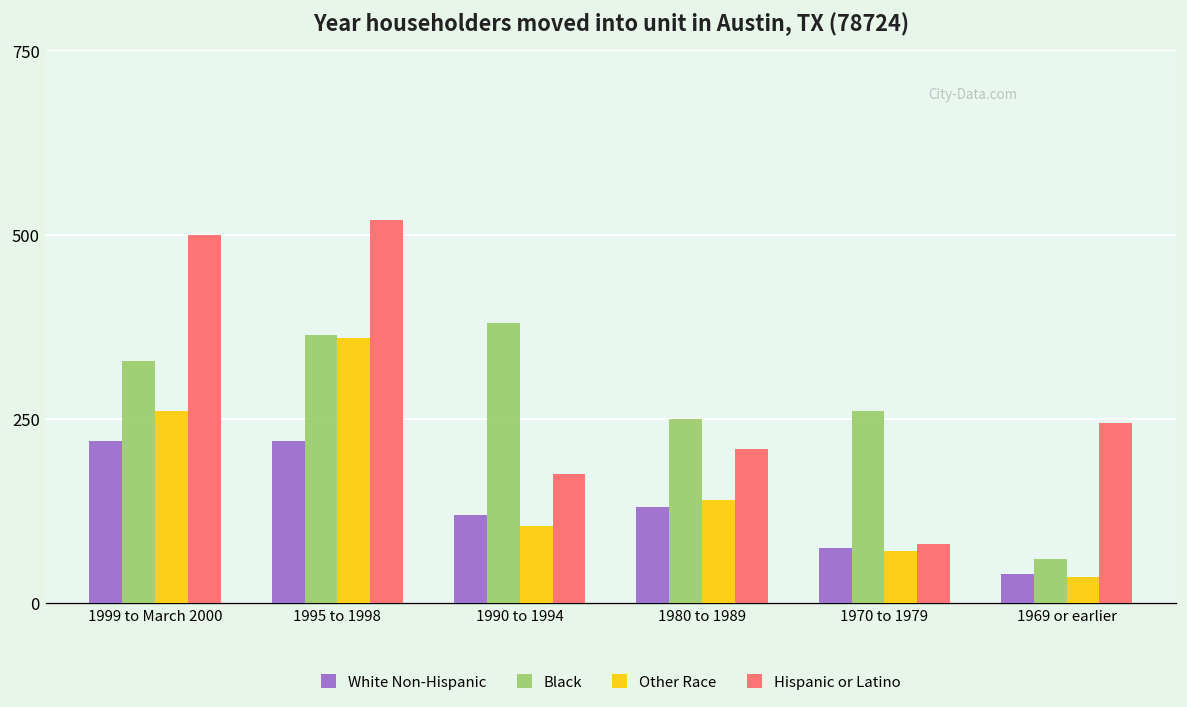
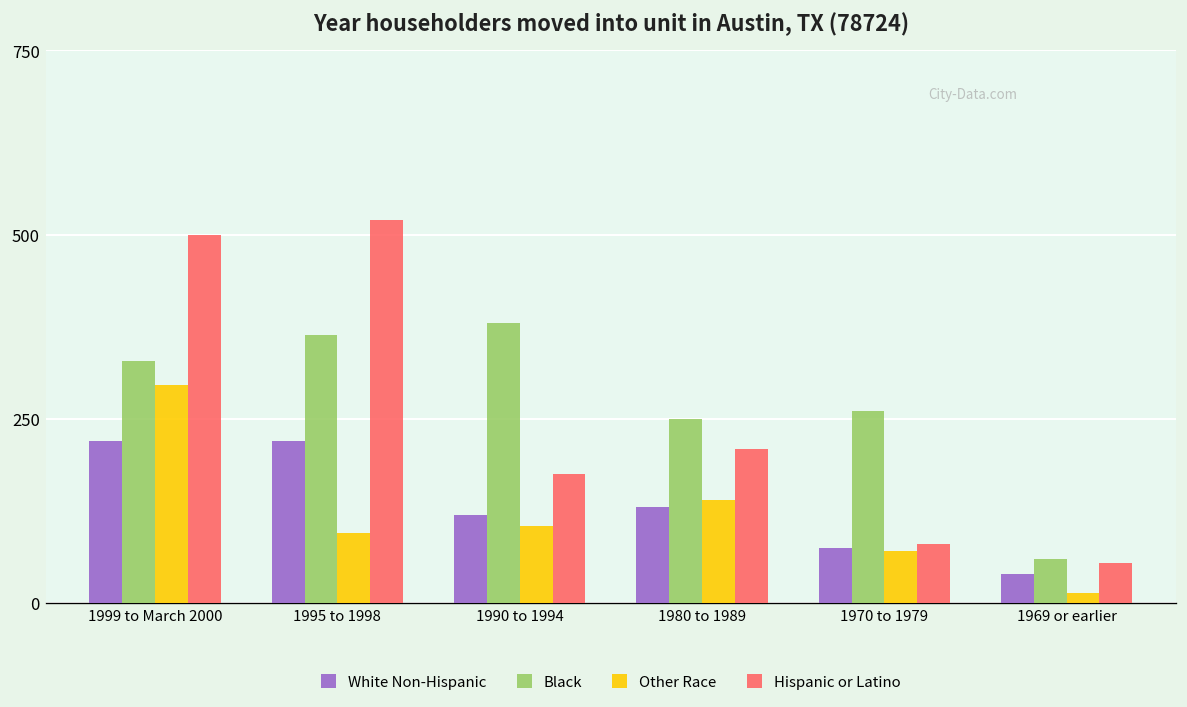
Other Race, 1999 to March 2000: 260 -> 300
Other Race, 1995 to 1998: 360 -> 100
Other Race, 1969 or earlier: 40 -> 10
Hispanic or Latino, 1969 or earlier: 250 -> 60
